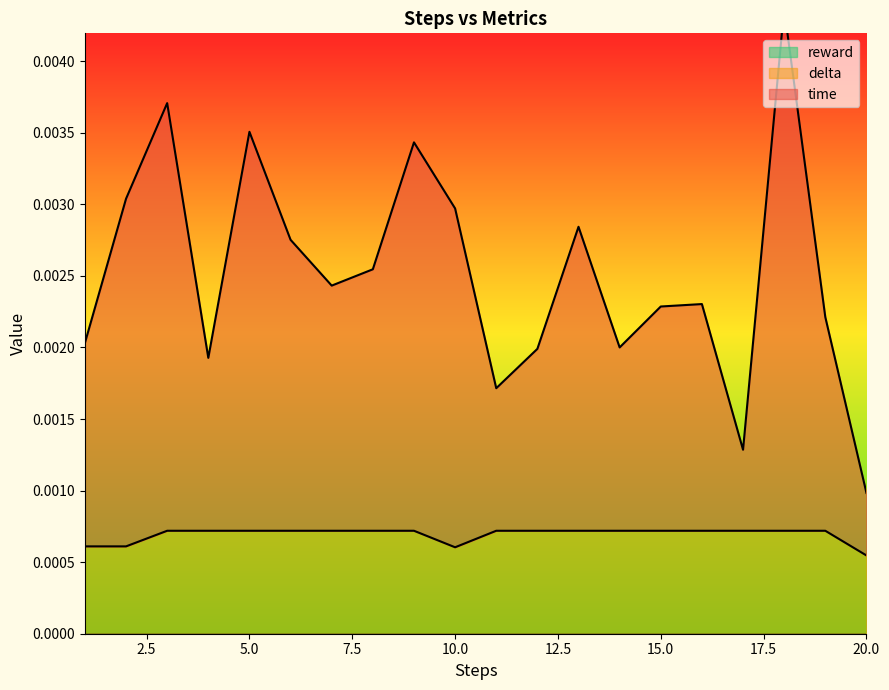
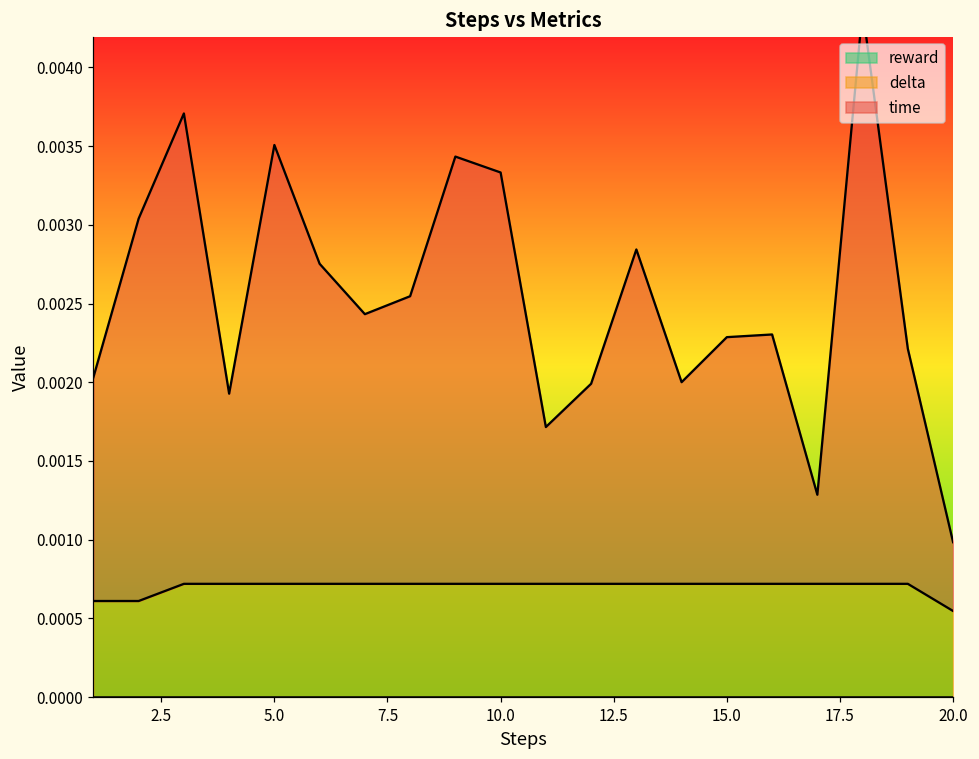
delta, 10.0: 0.00060 -> 0.00072
time, 10.0: 0.00237 -> 0.00261
